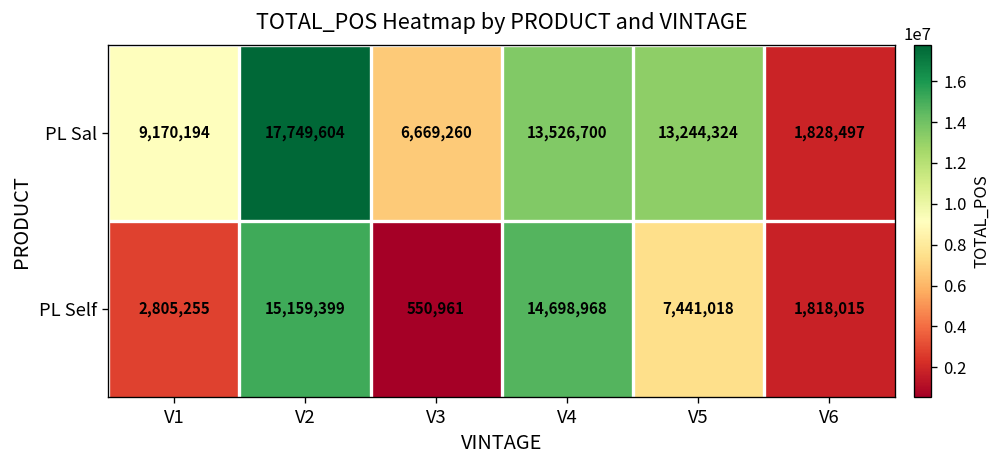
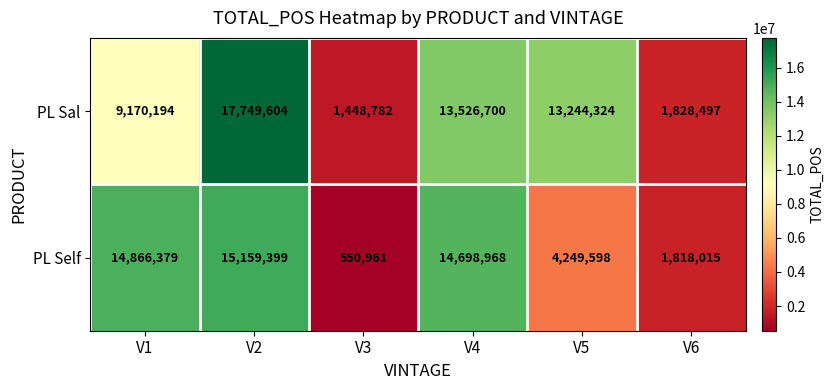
PL Sal, V3: 6,669,260 -> 1,448,782
PL Self, V1: 2,805,255 -> 14,866,379
PL Self, V5: 7,441,018 -> 4,249,598
